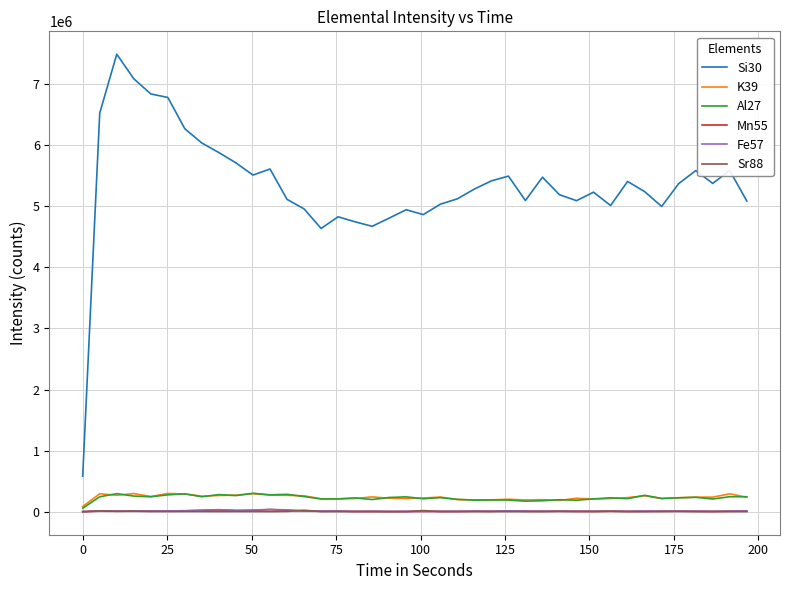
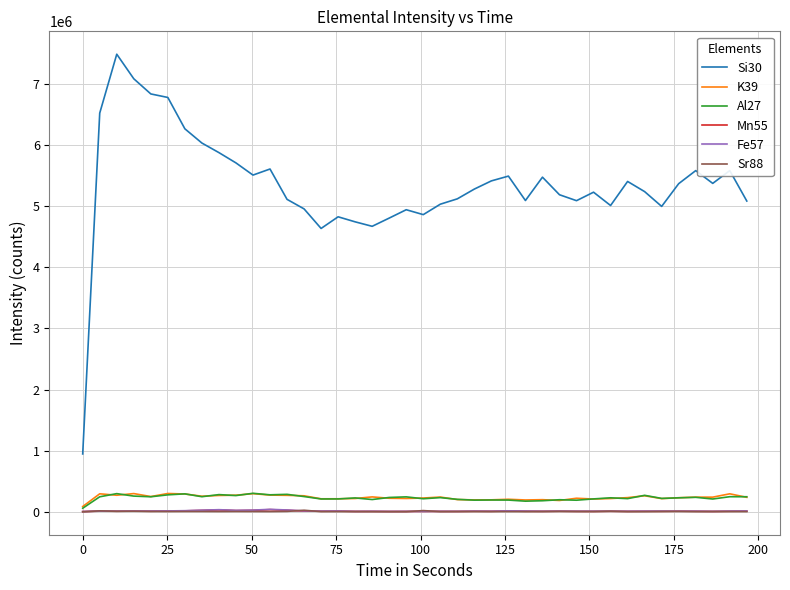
Si30, 0: 600000 -> 900000
